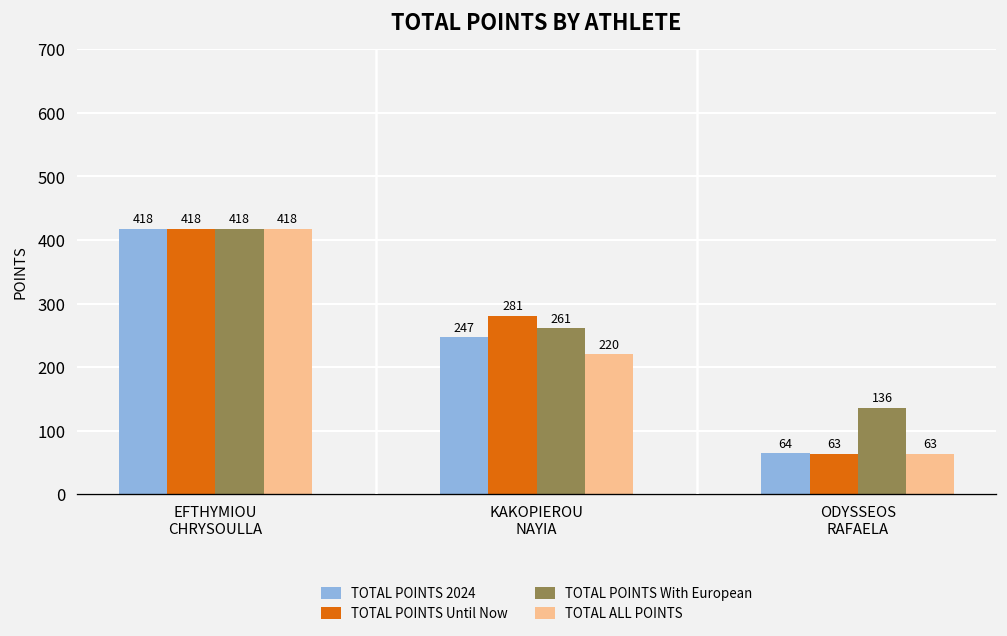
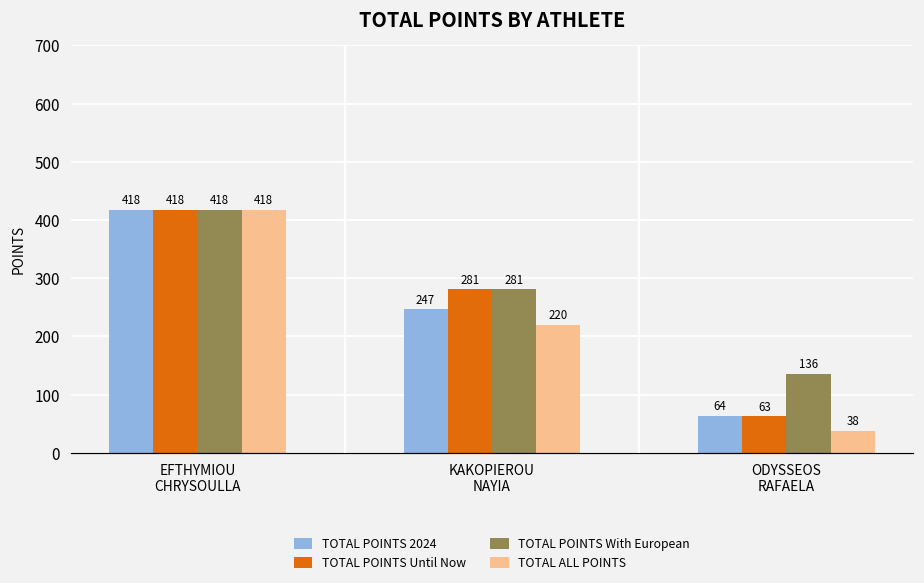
TOTAL POINTS With European, KAKOPIEROU NAYIA: 261 -> 281
TOTAL ALL POINTS, ODYSSEOS RAFAELA: 63 -> 38
